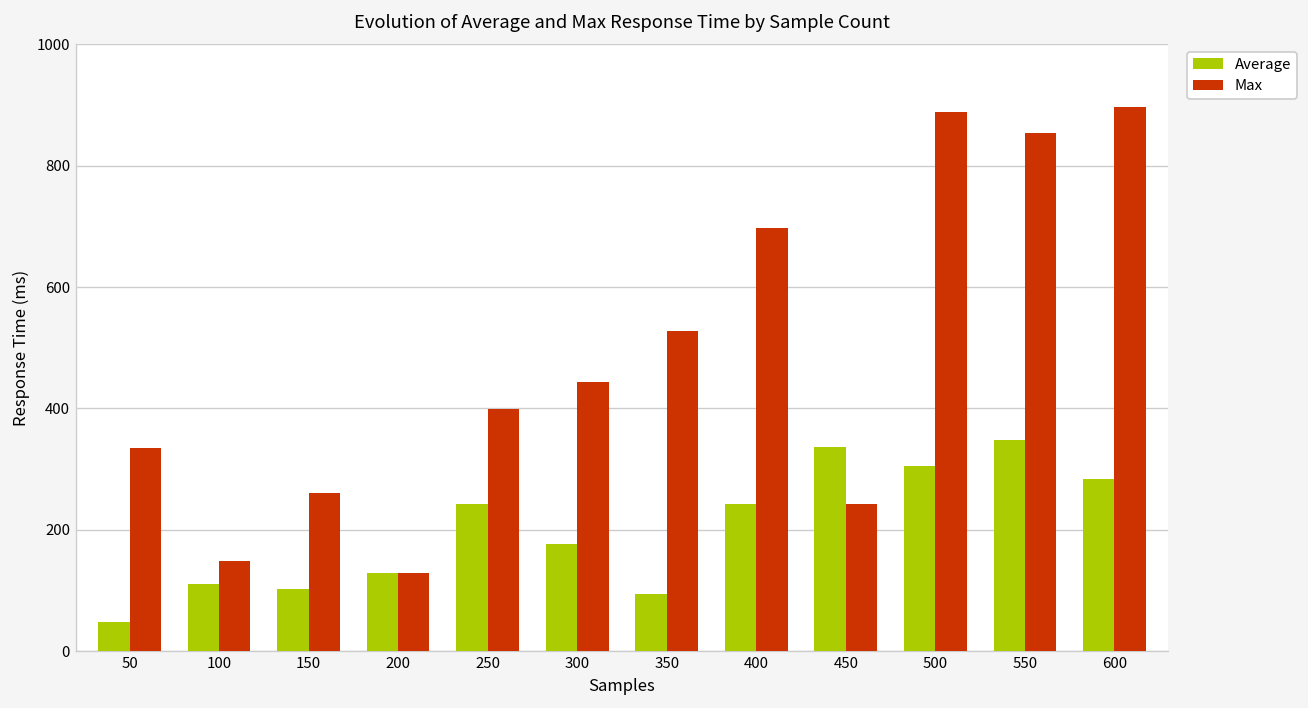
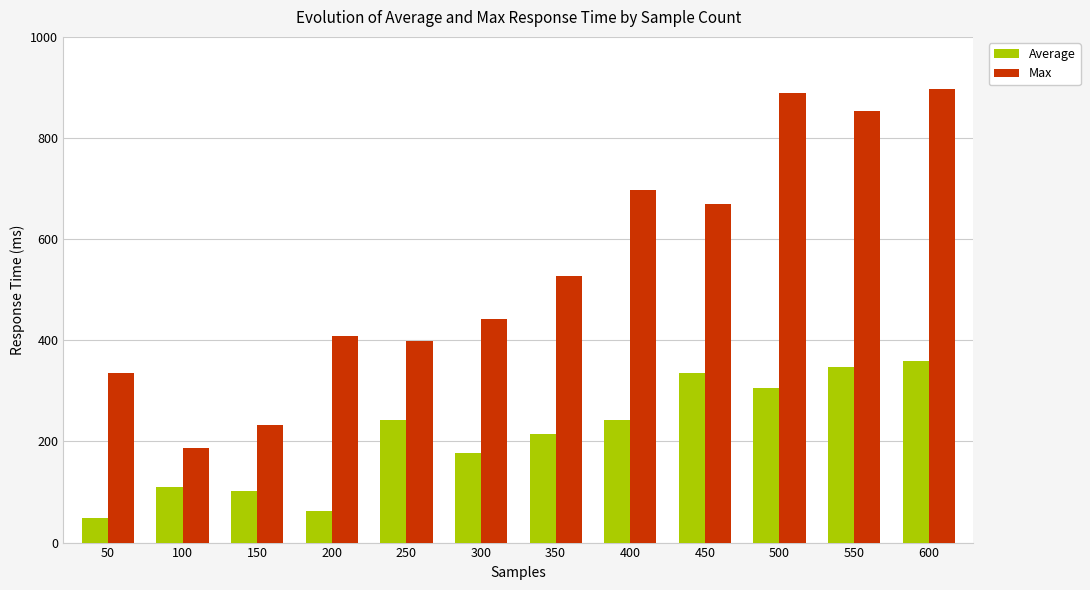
Max, 100: 150 -> 190
Max, 150: 260 -> 230
Average, 200: 130 -> 60
Max, 200: 130 -> 410
Average, 350: 90 -> 210
Max, 450: 240 -> 670
Average, 600: 280 -> 360
